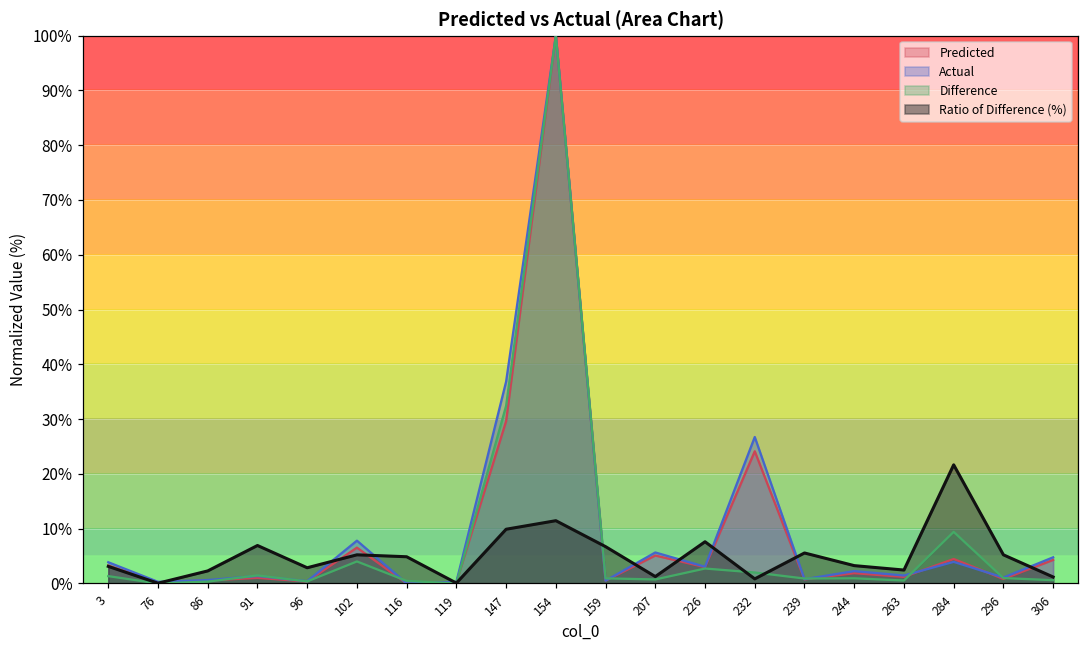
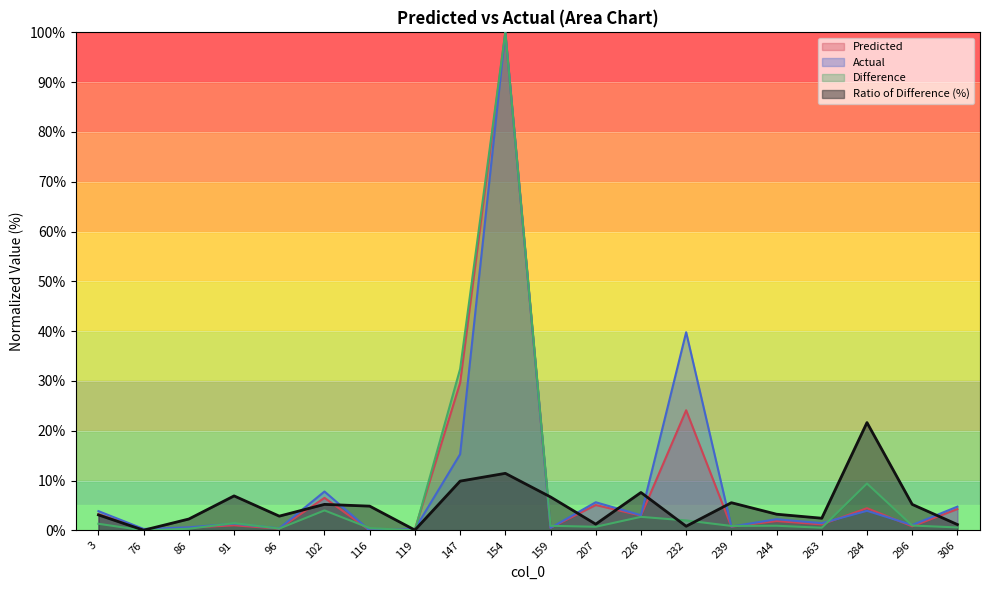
Actual, 147: 37% -> 15%
Actual, 232: 27% -> 40%
